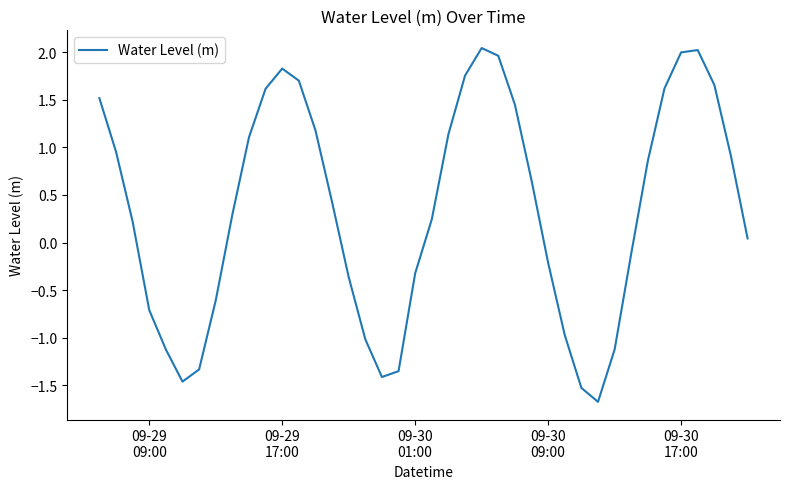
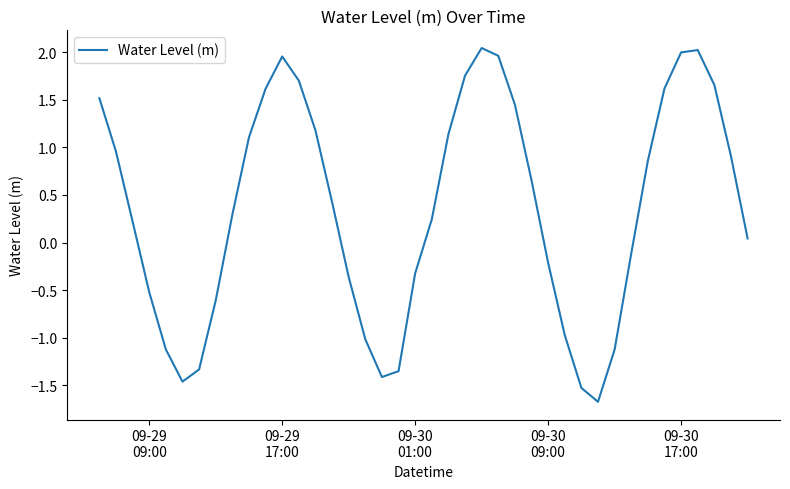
09-29 09:00: -0.7 -> -0.5
09-29 17:00: 1.8 -> 2.0
